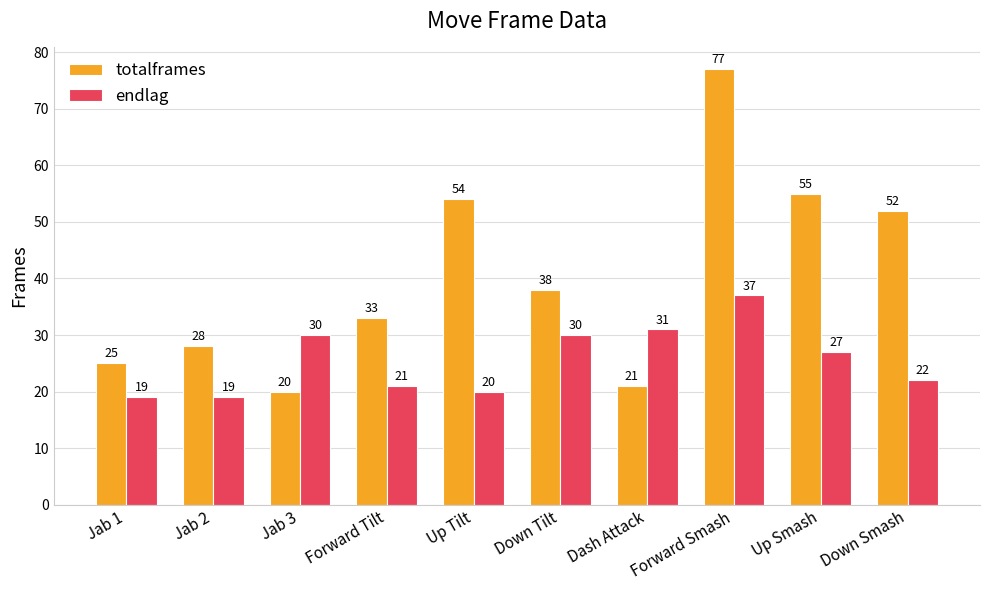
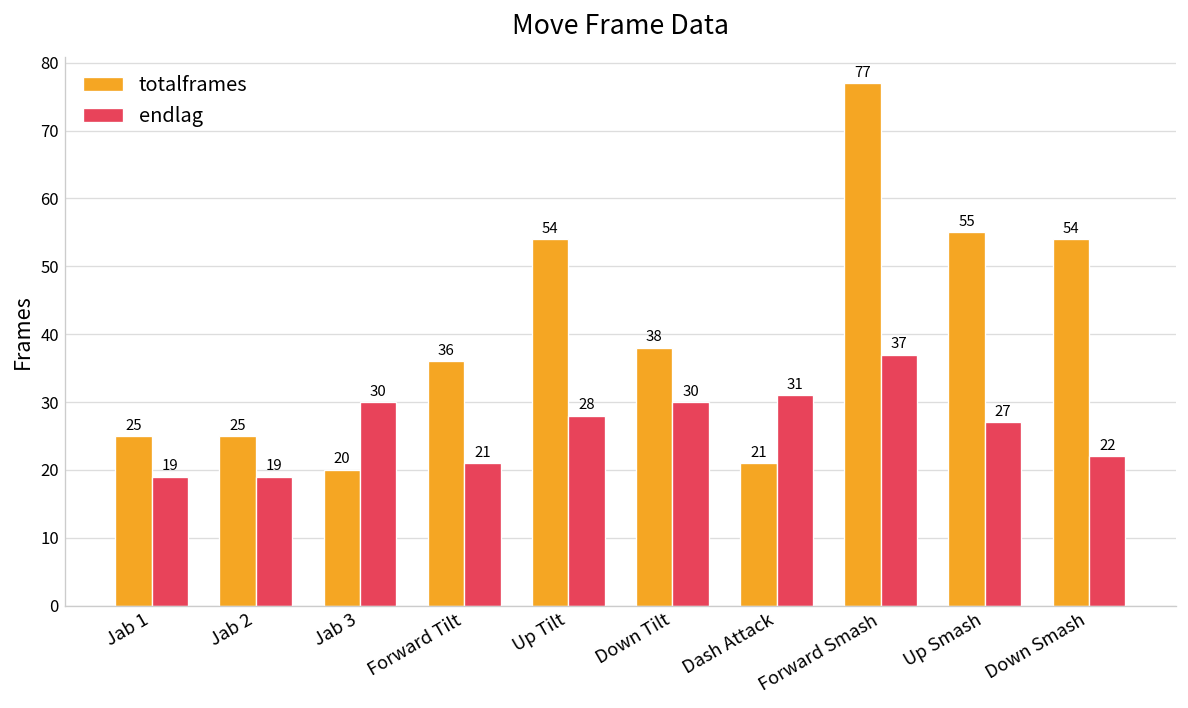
totalframes, Jab 2: 28 -> 25
totalframes, Forward Tilt: 33 -> 36
endlag, Up Tilt: 20 -> 28
totalframes, Down Smash: 52 -> 54
